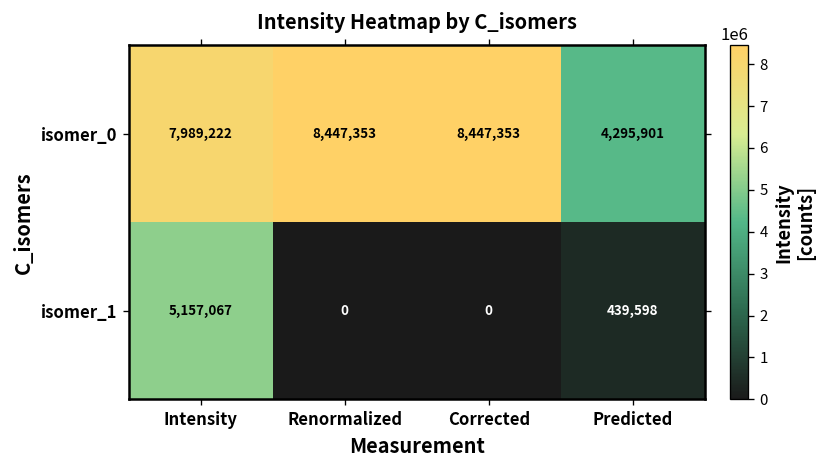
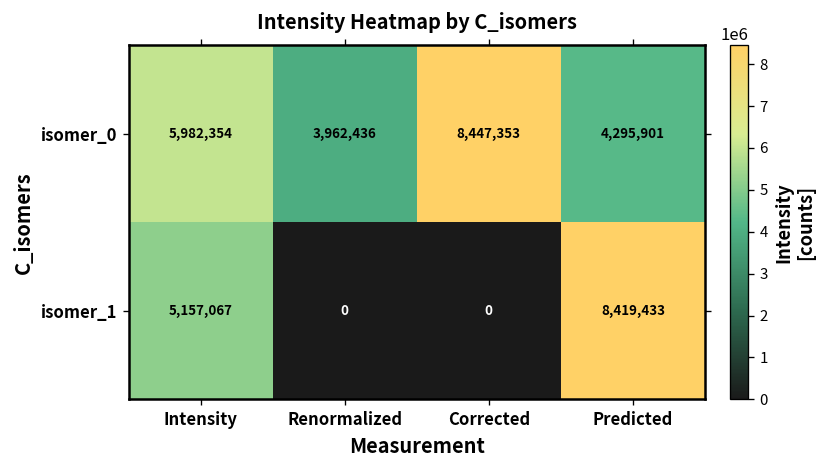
isomer_0, Intensity: 7,989,222 -> 5,982,354
isomer_0, Renormalized: 8,447,353 -> 3,962,436
isomer_1, Predicted: 439,598 -> 8,419,433
